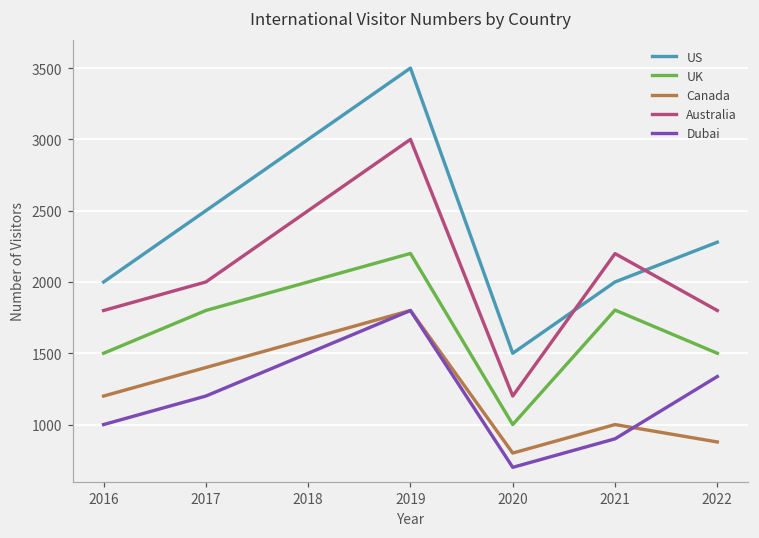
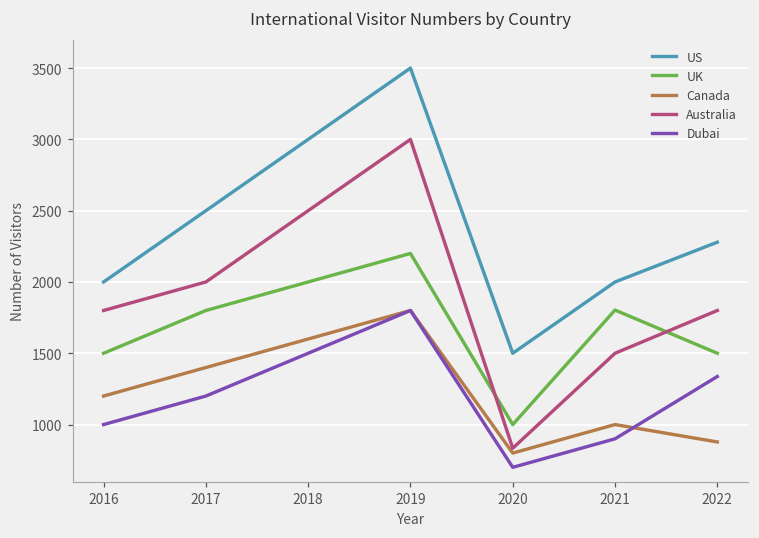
Australia, 2020: 1200 -> 830
Australia, 2021: 2200 -> 1500
